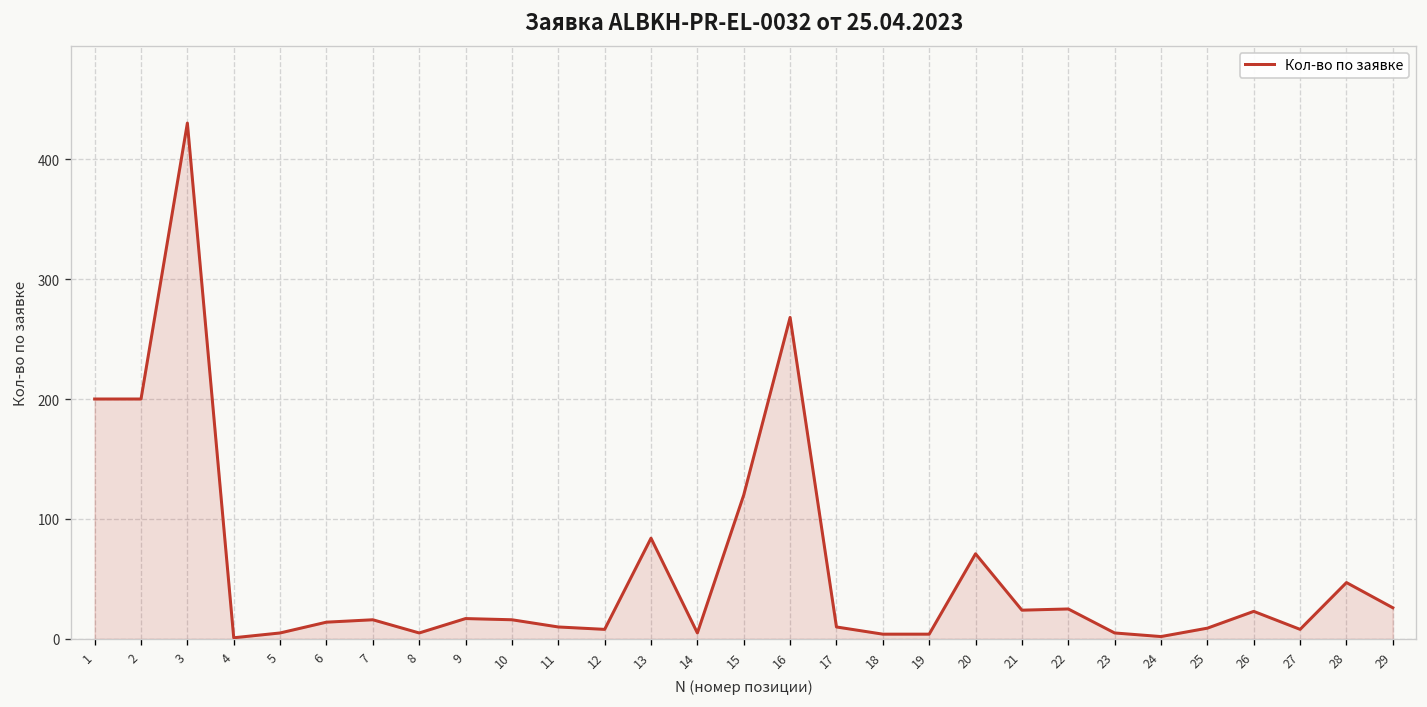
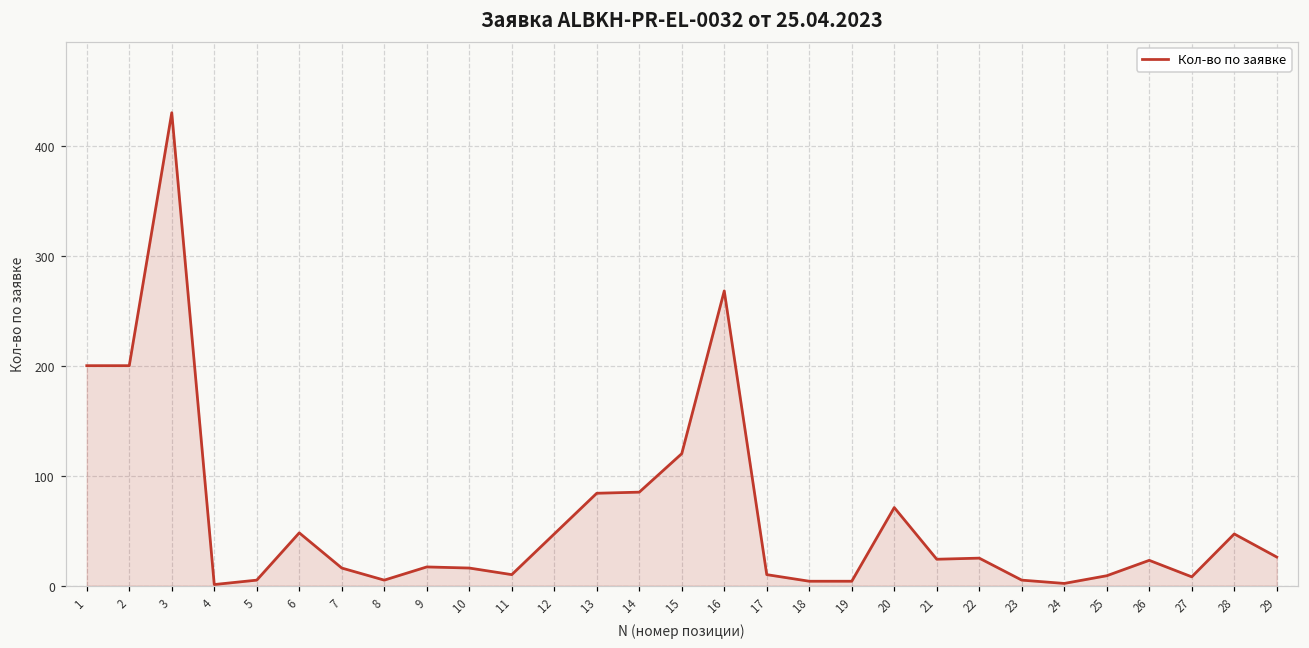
6: 10 -> 50
12: 10 -> 50
14: 10 -> 90
